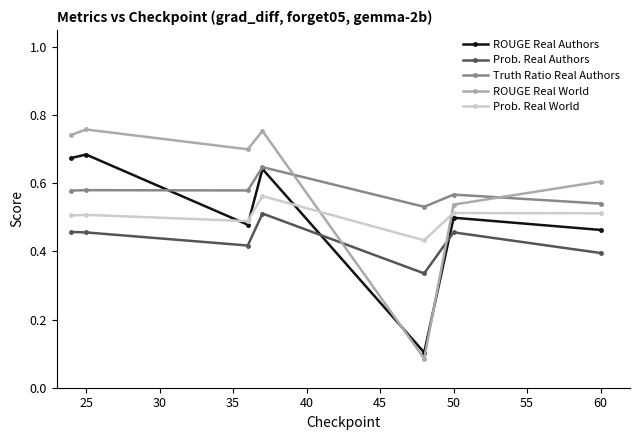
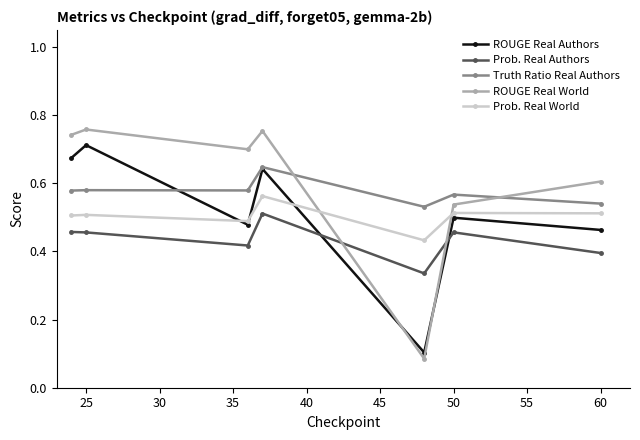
ROUGE Real Authors, 25: 0.68 -> 0.71
